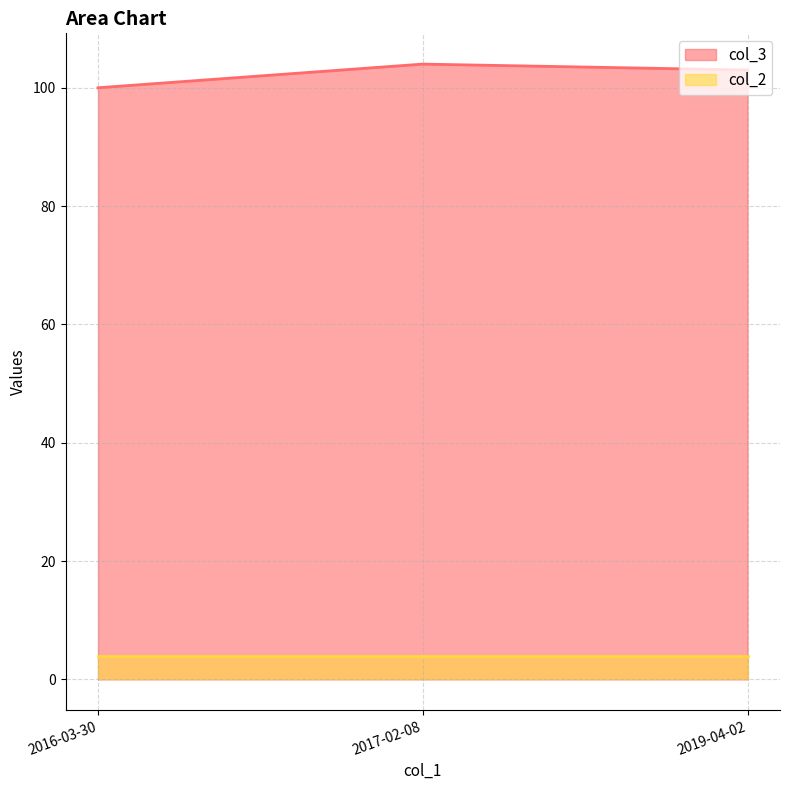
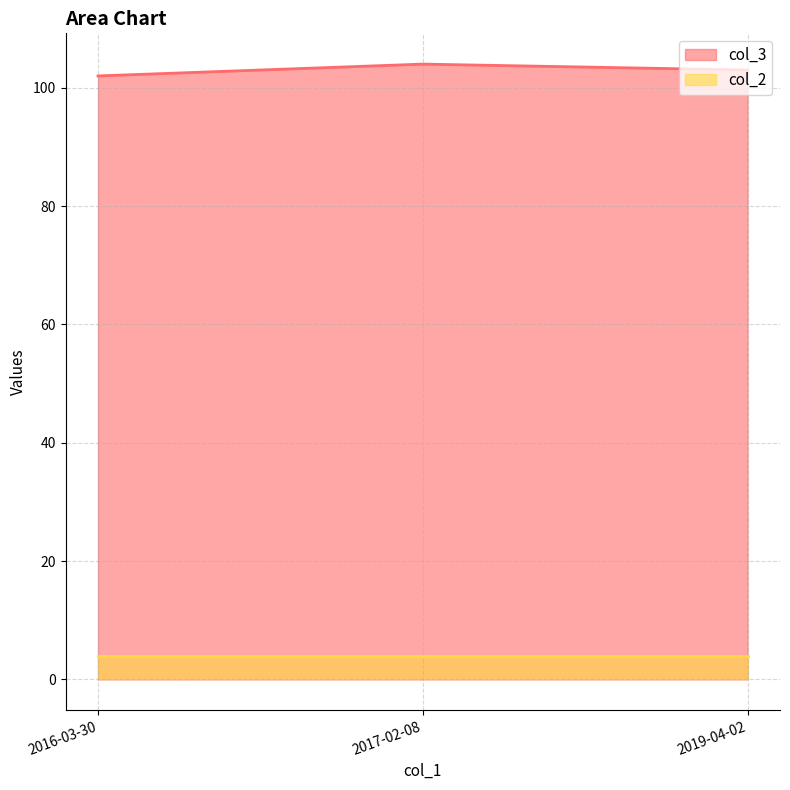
col_3, 2016-03-30: 100 -> 102
